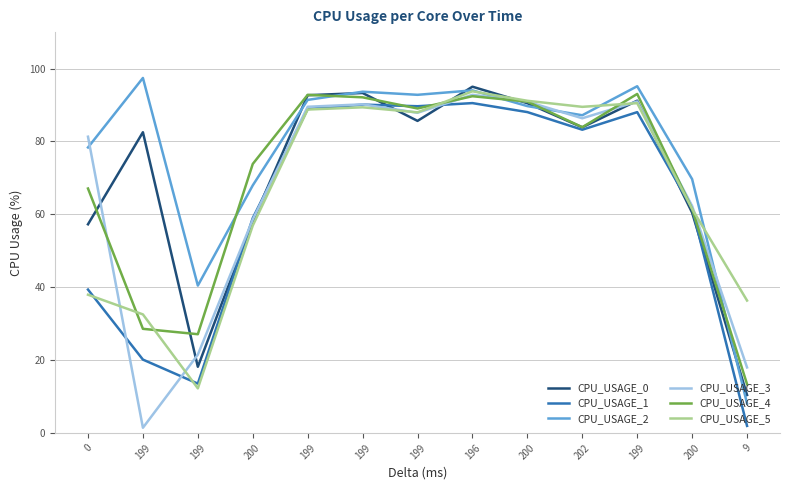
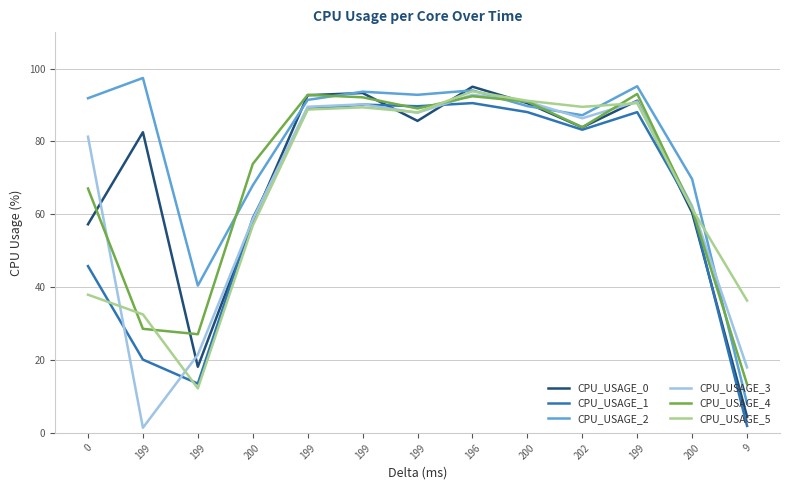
CPU_USAGE_1, 0: 39 -> 46
CPU_USAGE_2, 0: 78 -> 92
CPU_USAGE_0, 9: 10 -> 5
